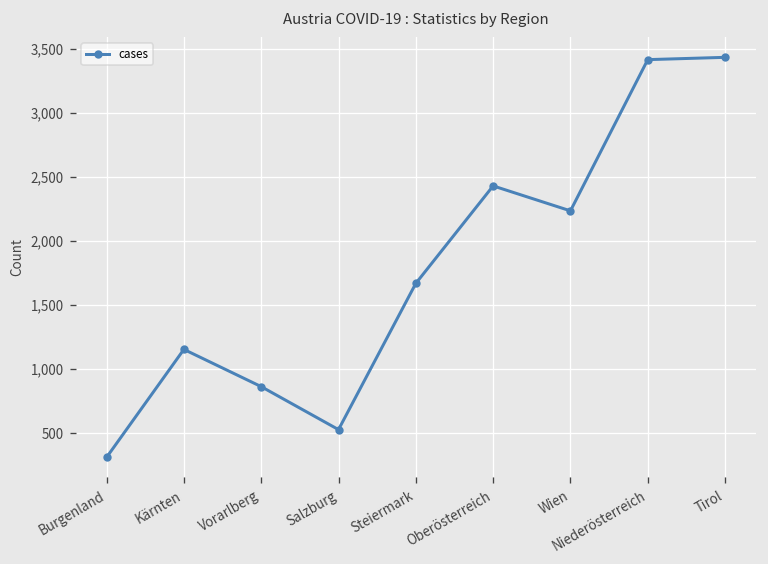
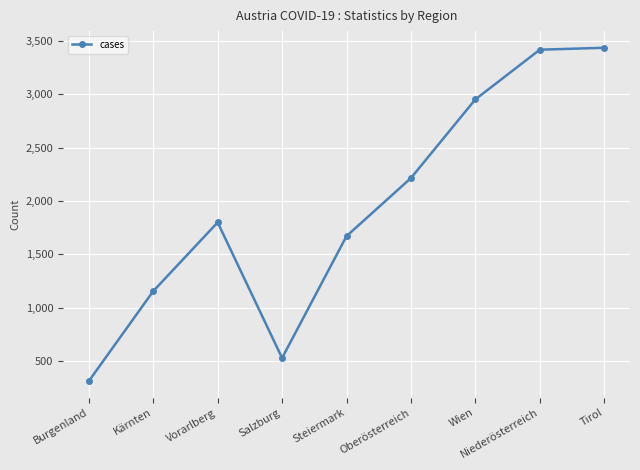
Vorarlberg: 860 -> 1,800
Oberösterreich: 2,430 -> 2,220
Wien: 2,240 -> 2,950
